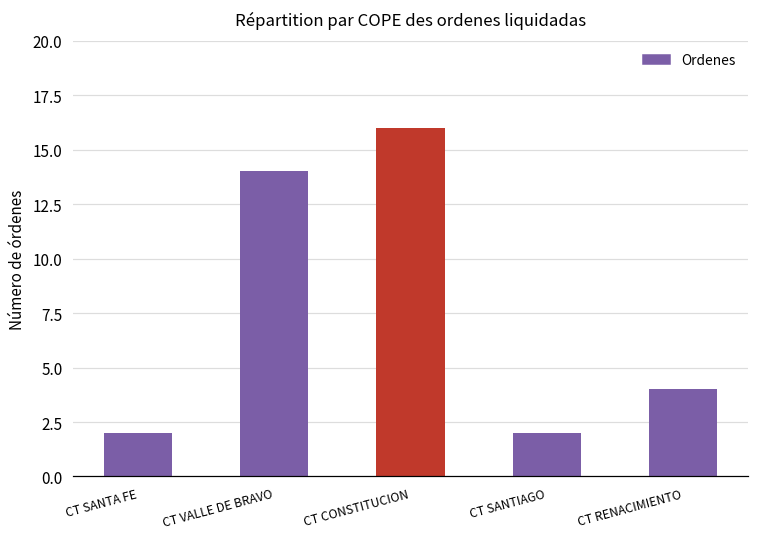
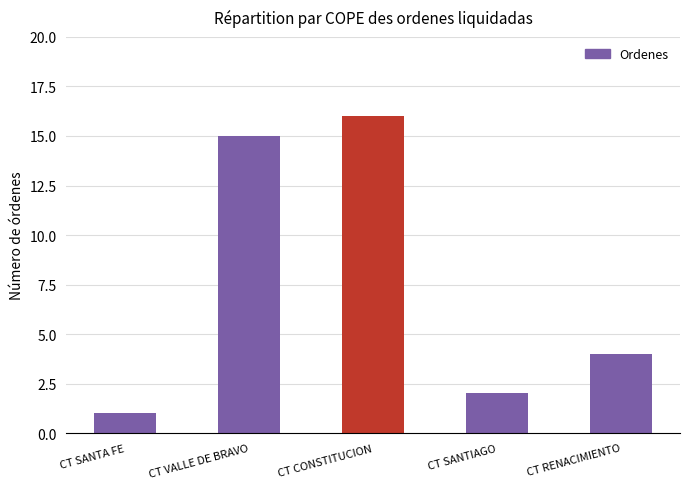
CT SANTA FE: 2 -> 1
CT VALLE DE BRAVO: 14 -> 15
